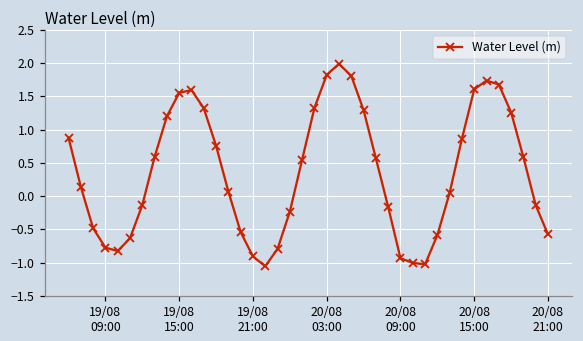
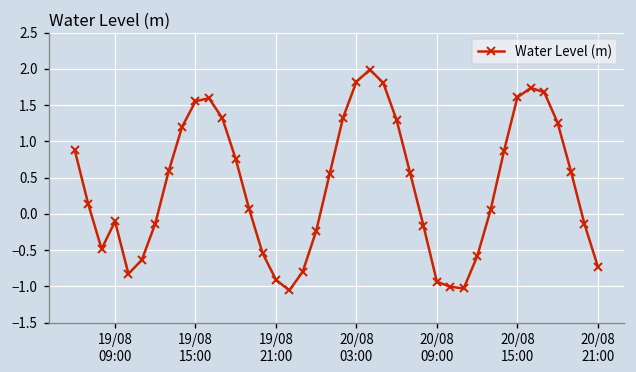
19/08 09:00: -0.8 -> -0.1
20/08 21:00: -0.6 -> -0.7
